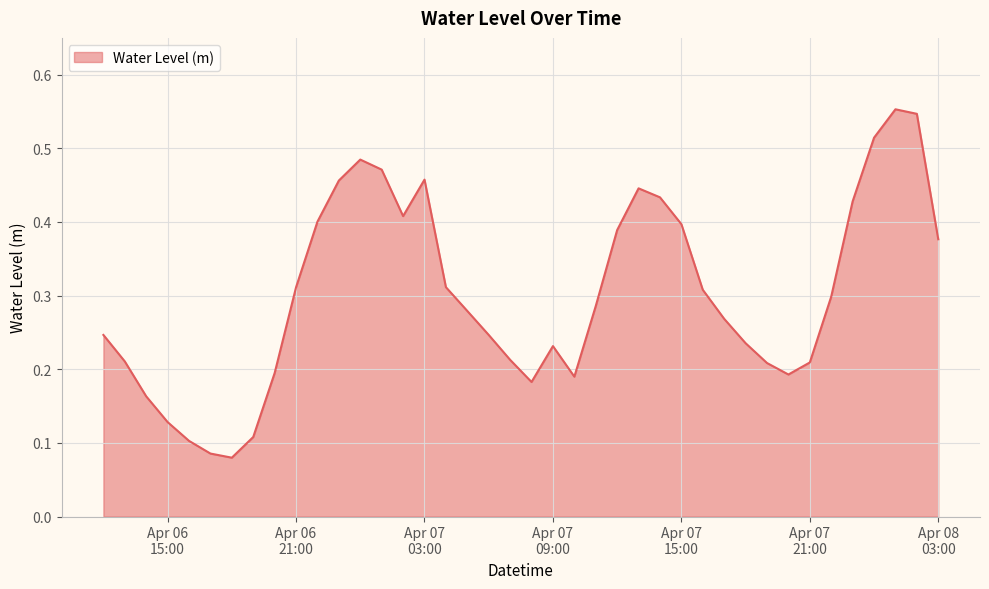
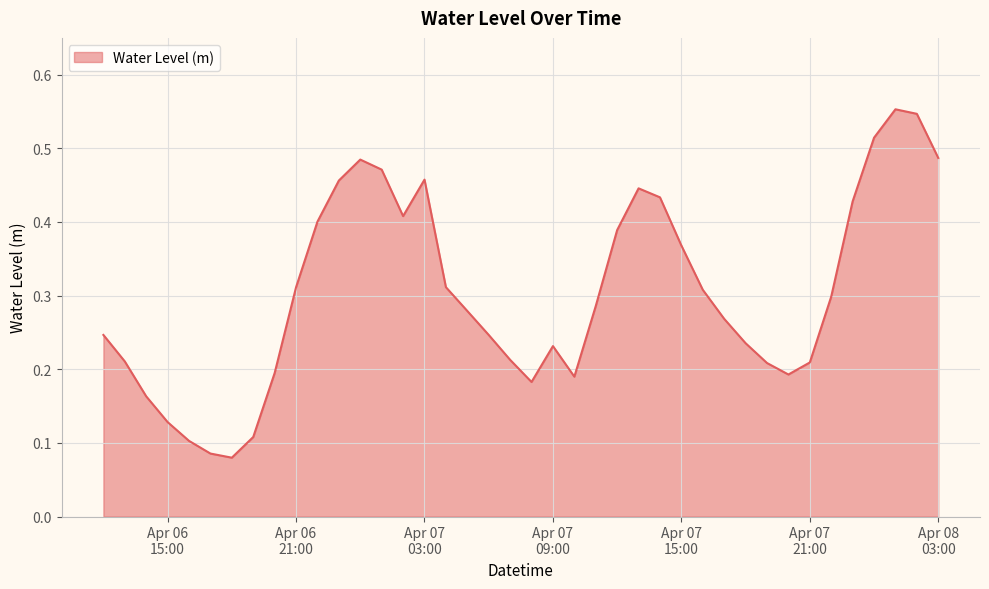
Apr 07 15:00: 0.40 -> 0.37
Apr 08 03:00: 0.38 -> 0.49
